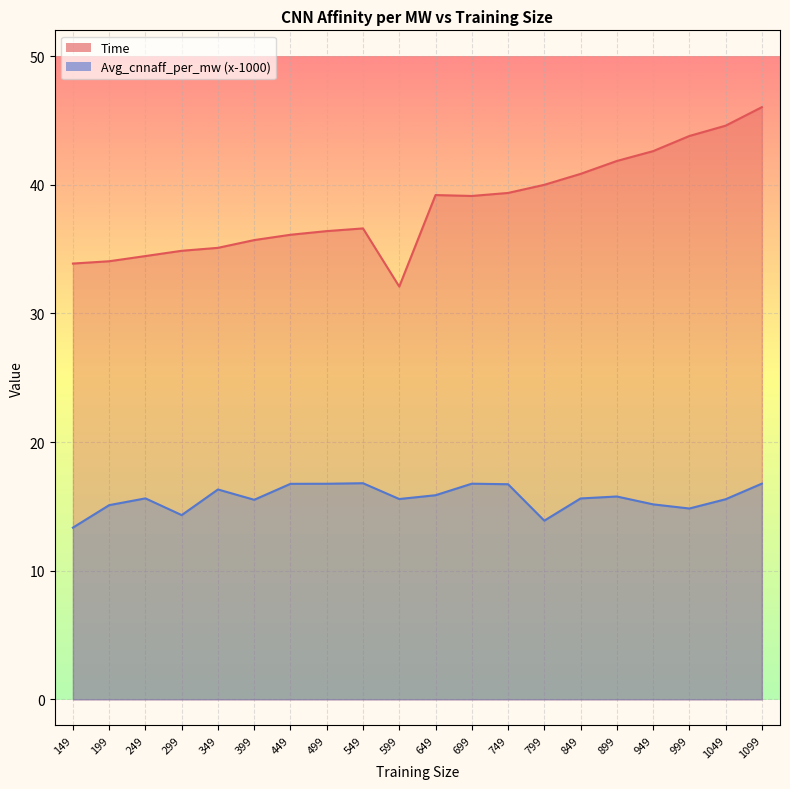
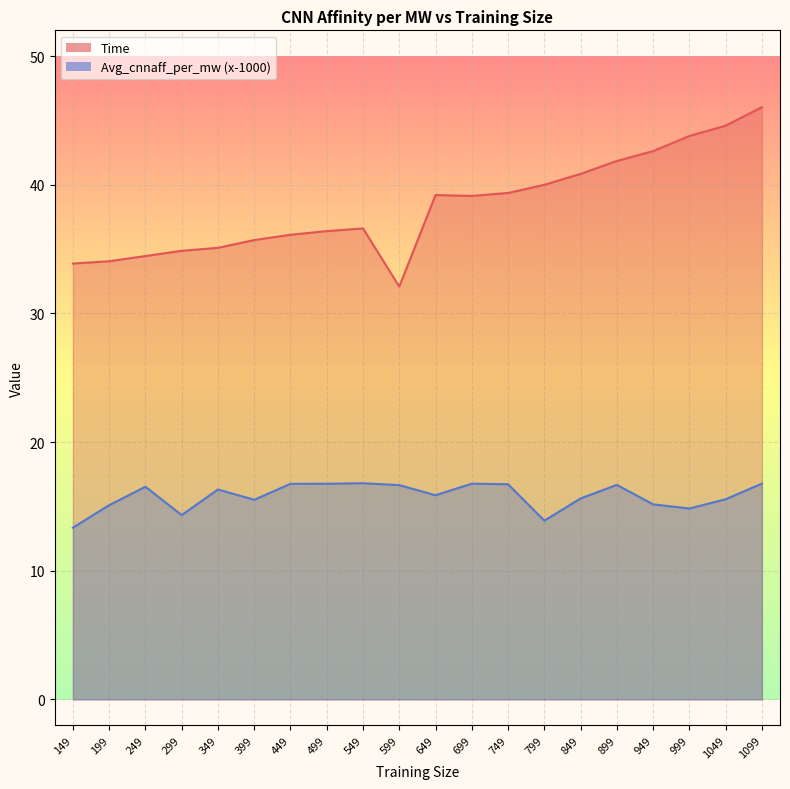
Avg_cnnaff_per_mw (x-1000), 249: 15.6 -> 16.5
Avg_cnnaff_per_mw (x-1000), 599: 15.6 -> 16.7
Avg_cnnaff_per_mw (x-1000), 899: 15.8 -> 16.7
